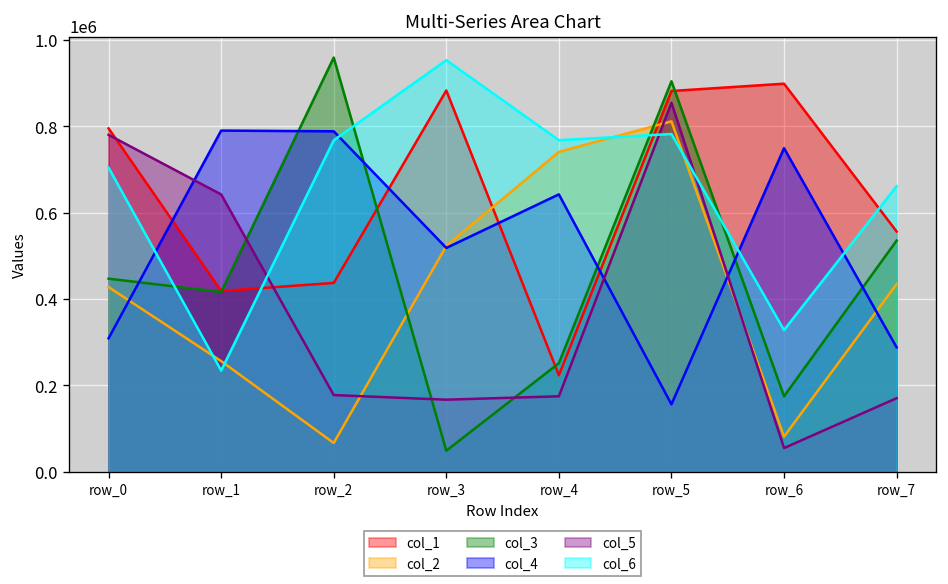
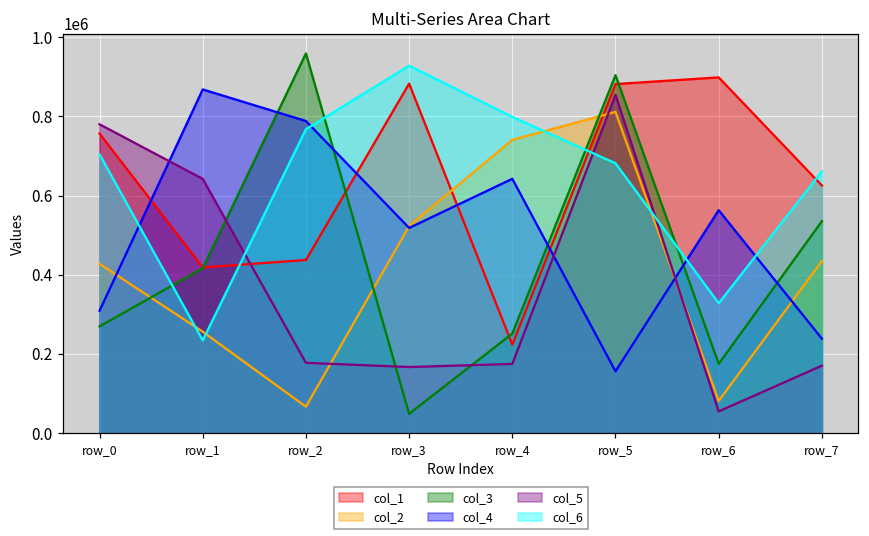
col_1, row_0: 800000 -> 760000
col_3, row_0: 450000 -> 270000
col_4, row_1: 790000 -> 870000
col_6, row_3: 950000 -> 930000
col_6, row_4: 770000 -> 800000
col_6, row_5: 780000 -> 680000
col_4, row_6: 750000 -> 560000
col_1, row_7: 560000 -> 630000
col_4, row_7: 290000 -> 240000
